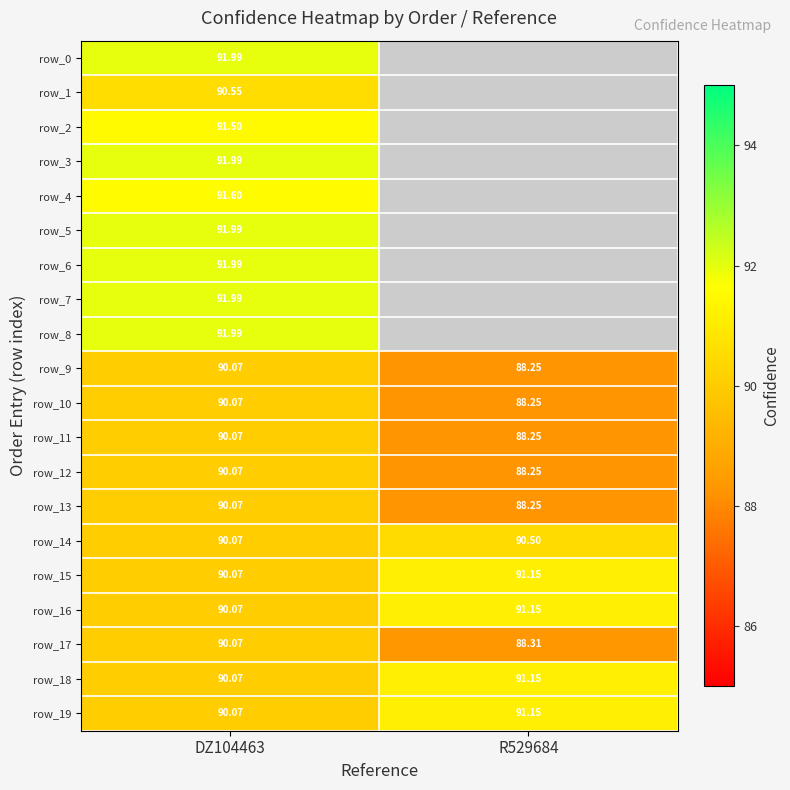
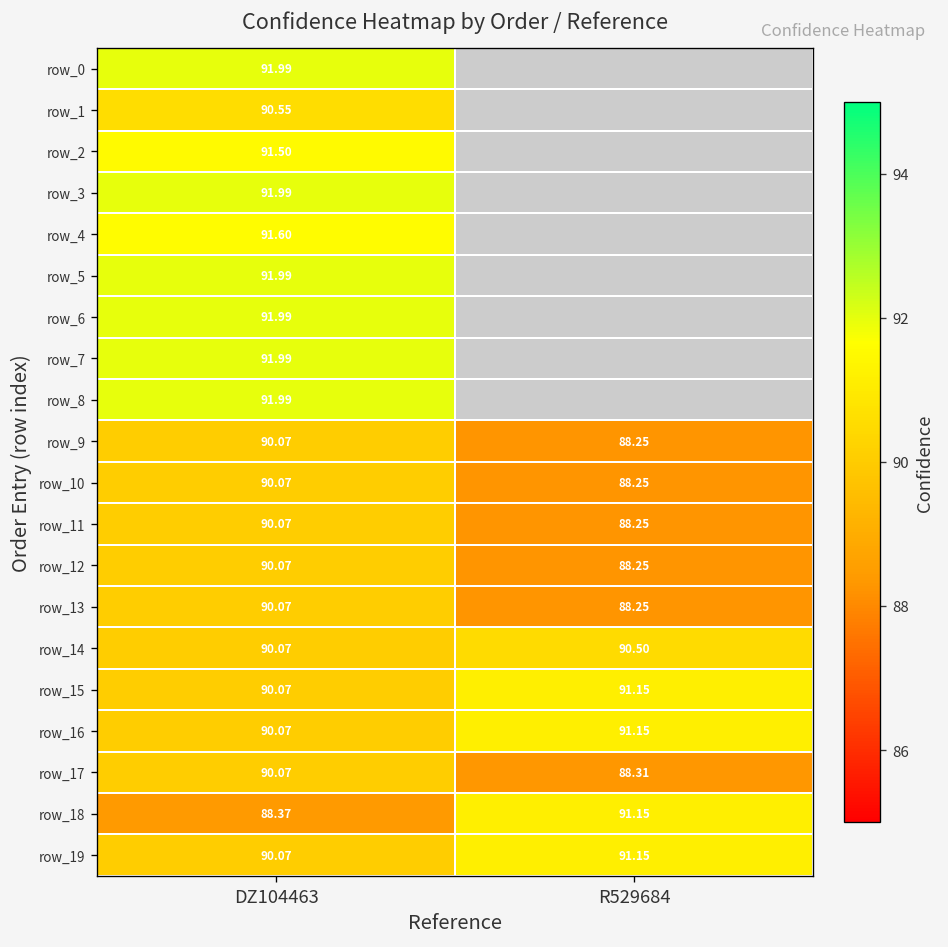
row_18, DZ104463: 90.07 -> 88.37
